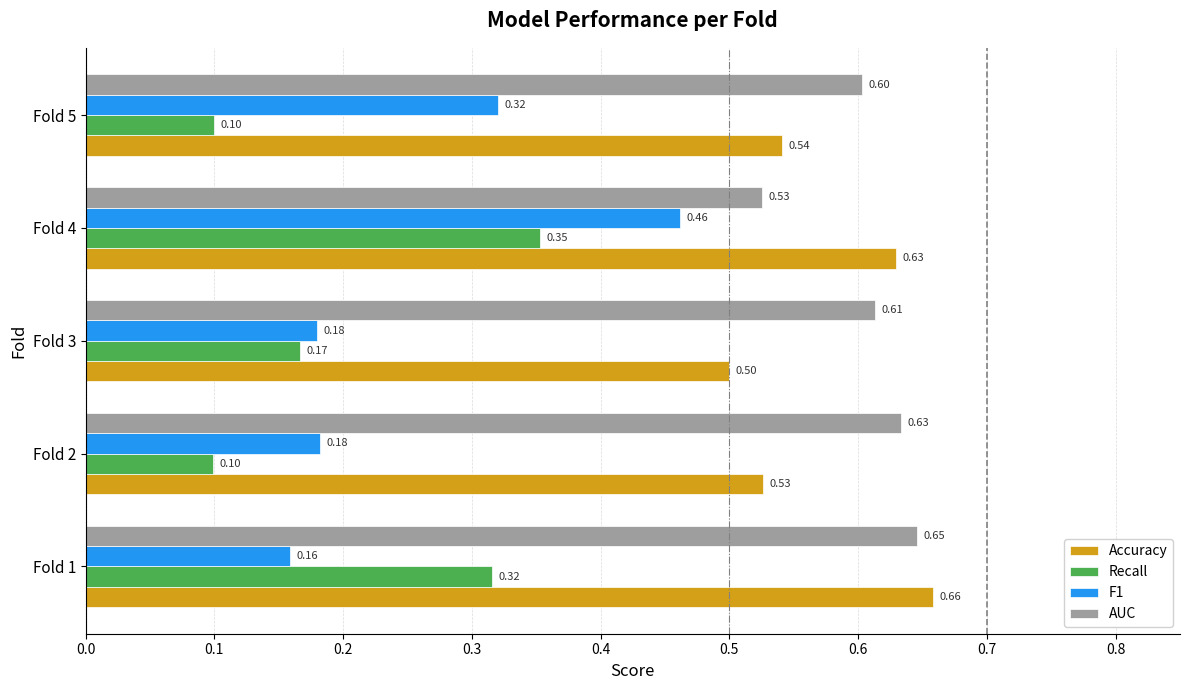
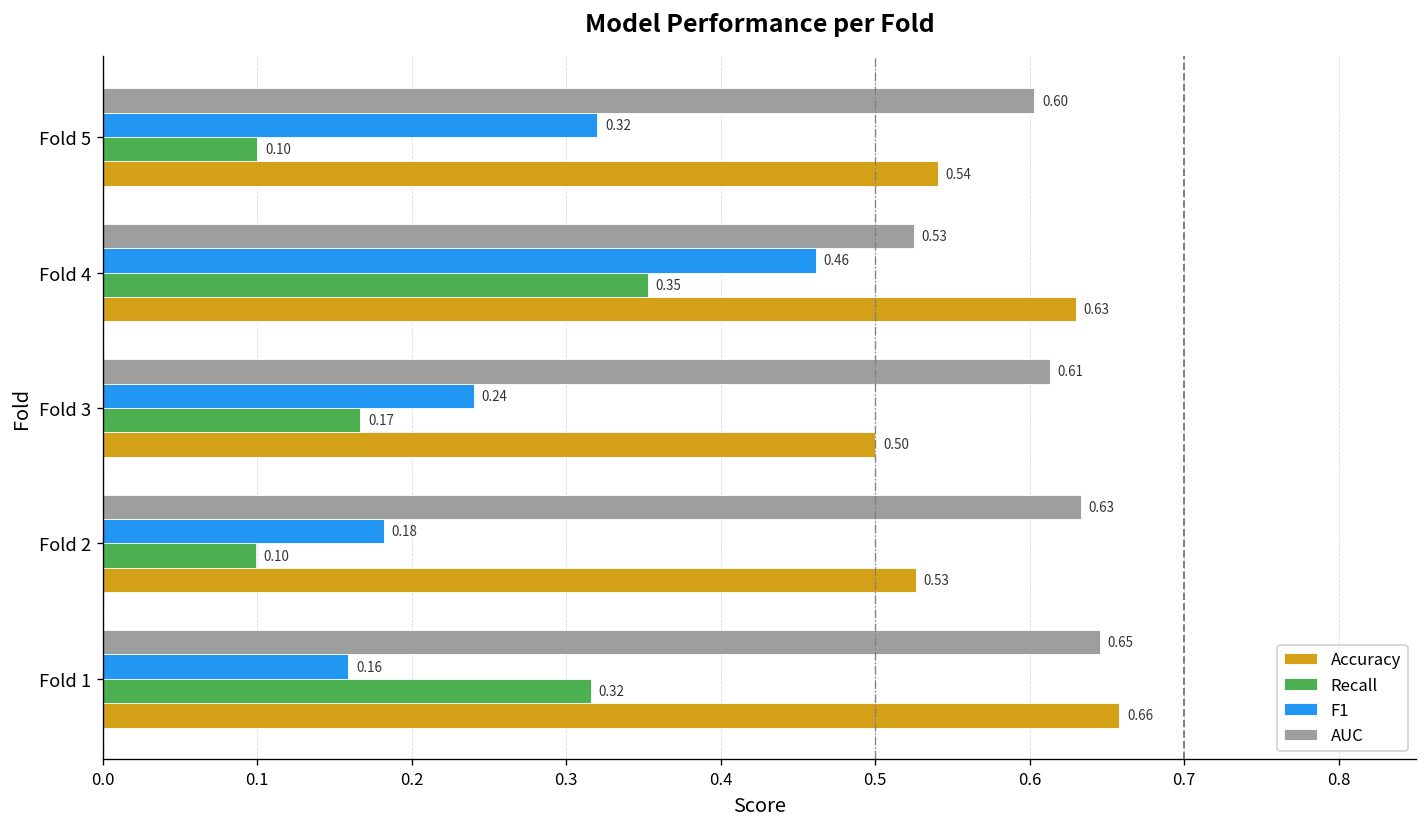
F1, Fold 3: 0.18 -> 0.24
